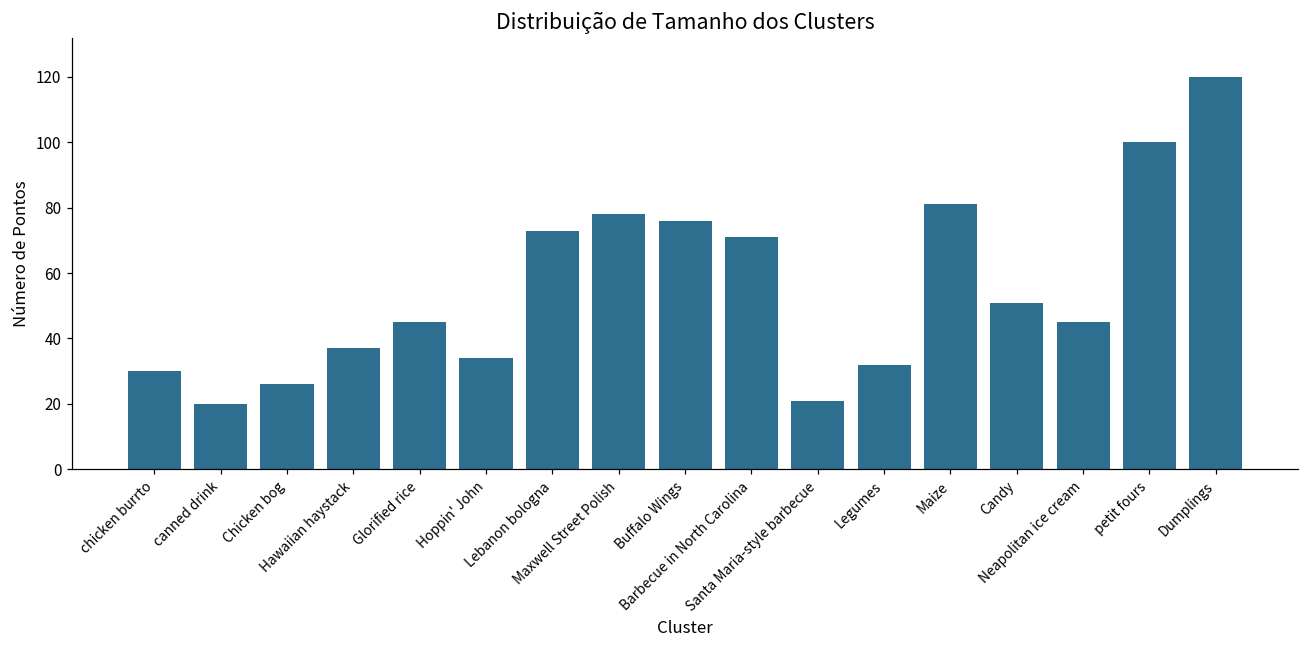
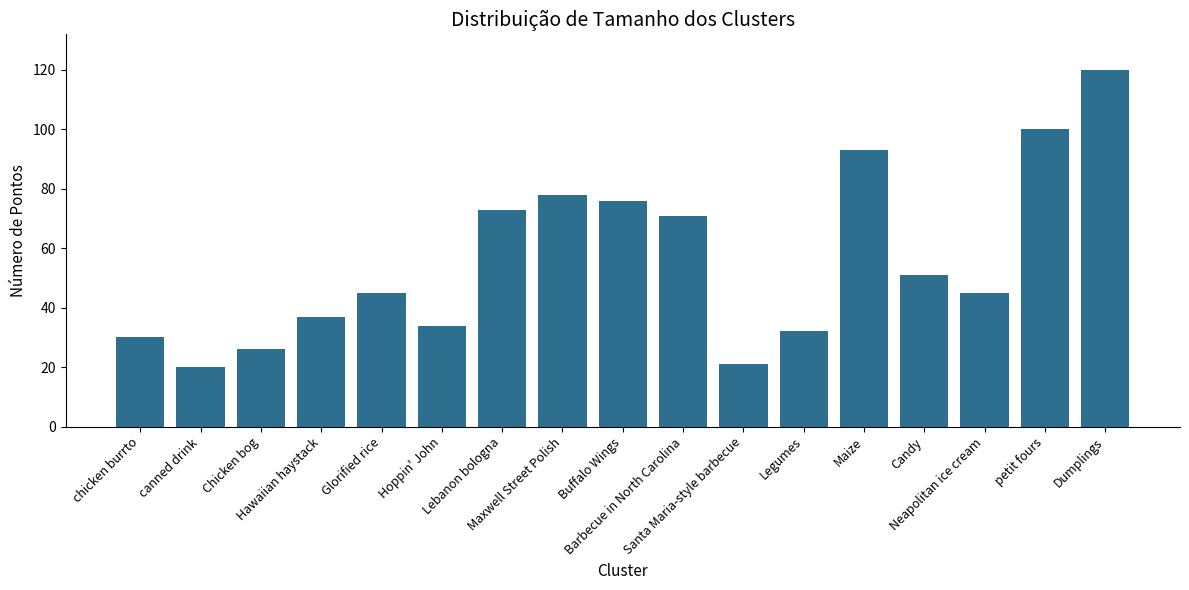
Maize: 81 -> 93
